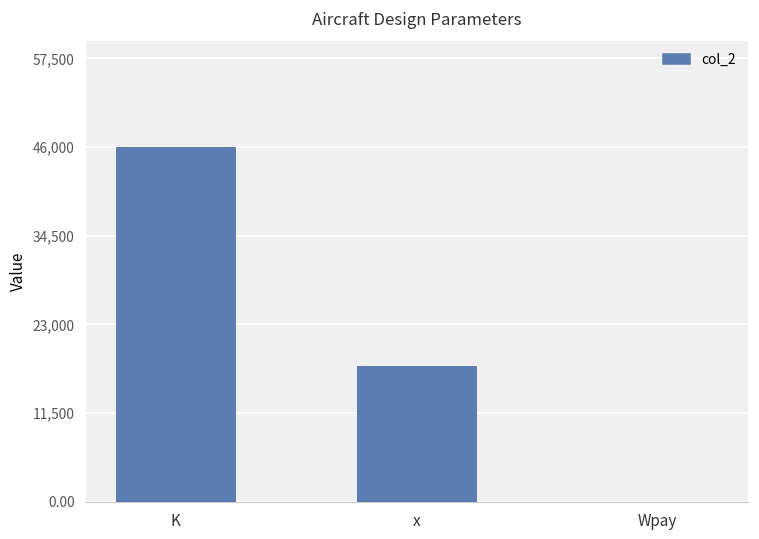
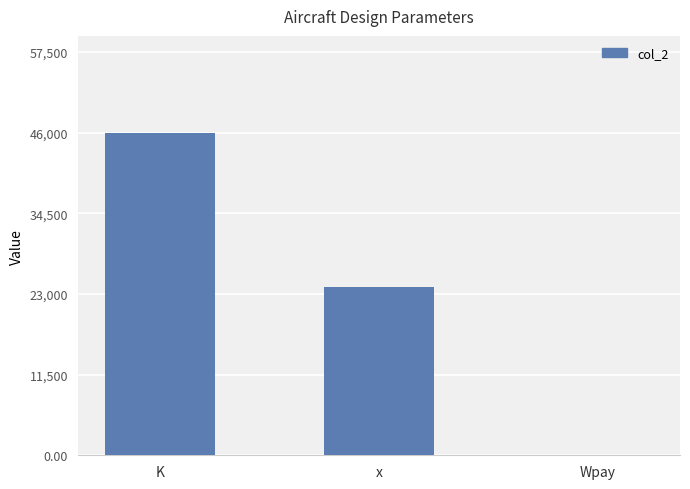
x: 18,000 -> 24,000
